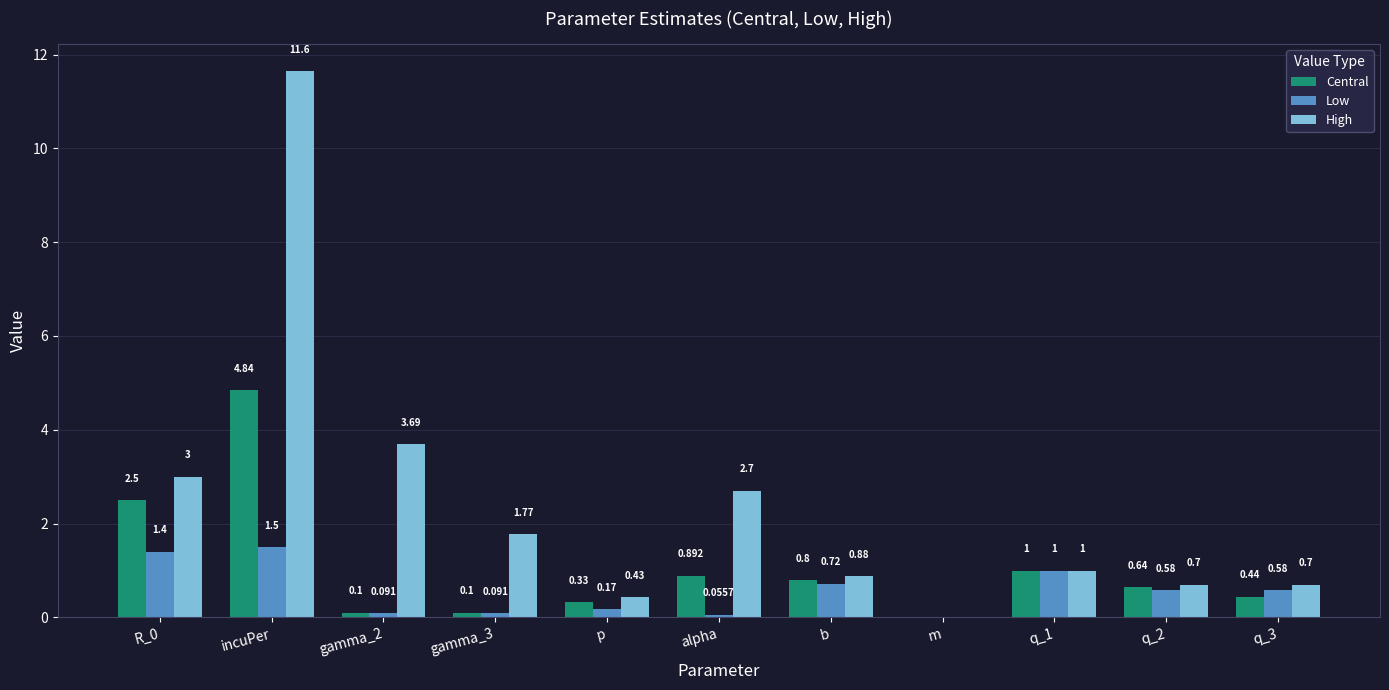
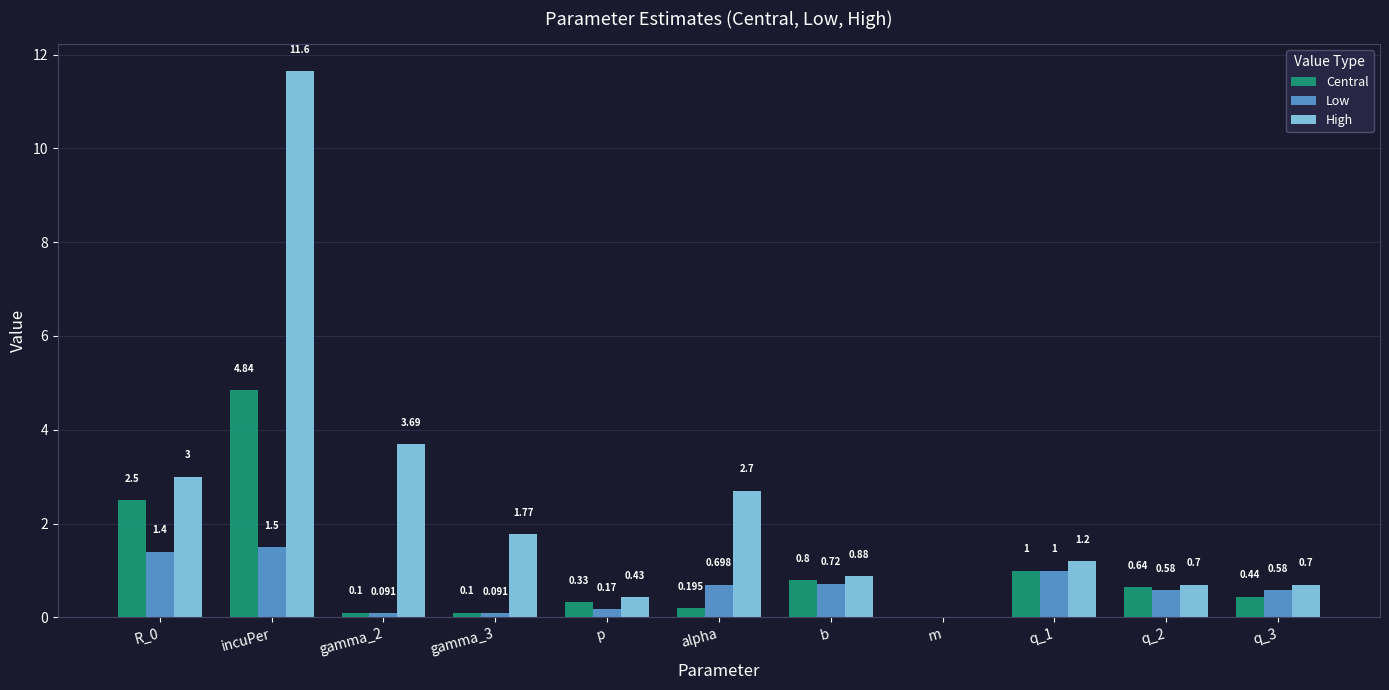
Central, alpha: 0.892 -> 0.195
Low, alpha: 0.0557 -> 0.698
High, q_1: 1 -> 1.2
